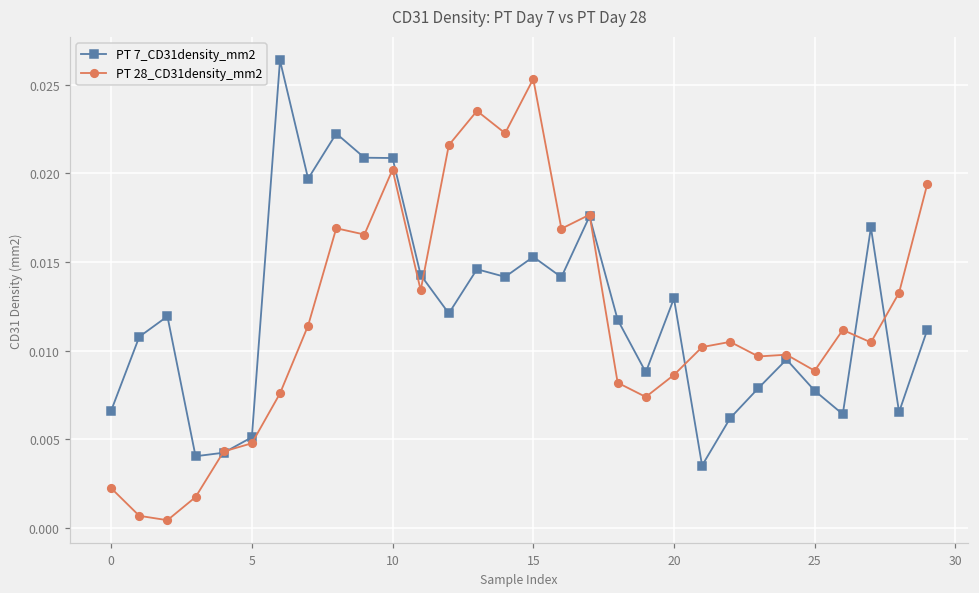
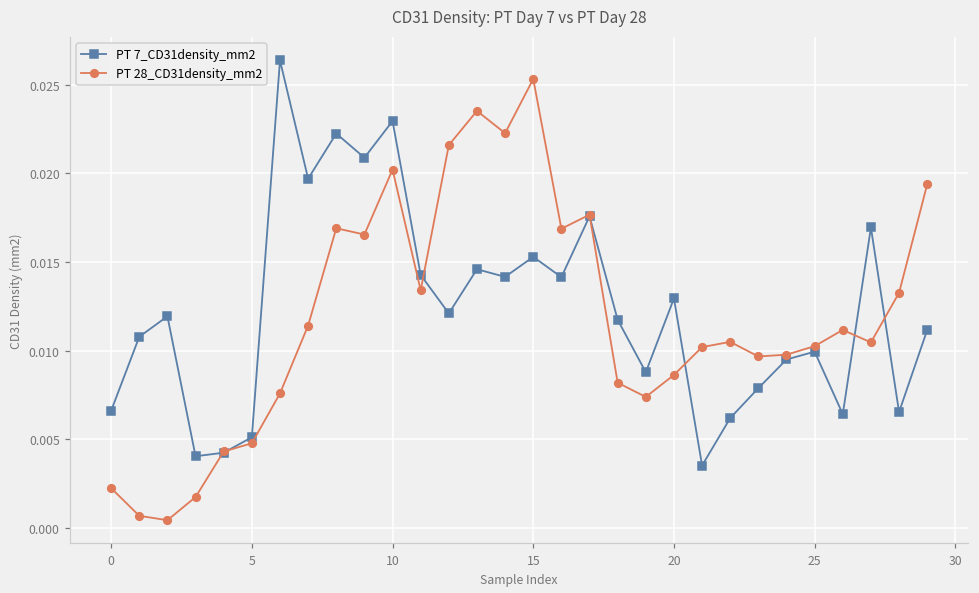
PT 7_CD31density_mm2, 10: 0.0209 -> 0.0230
PT 7_CD31density_mm2, 25: 0.0077 -> 0.0099
PT 28_CD31density_mm2, 25: 0.0089 -> 0.0103
